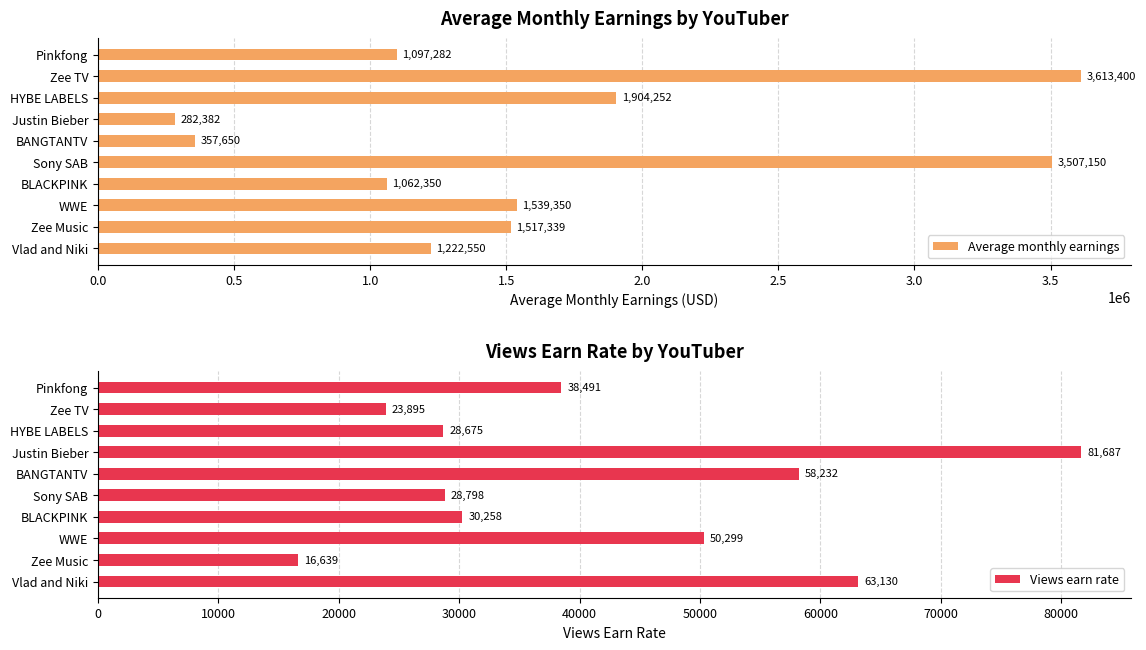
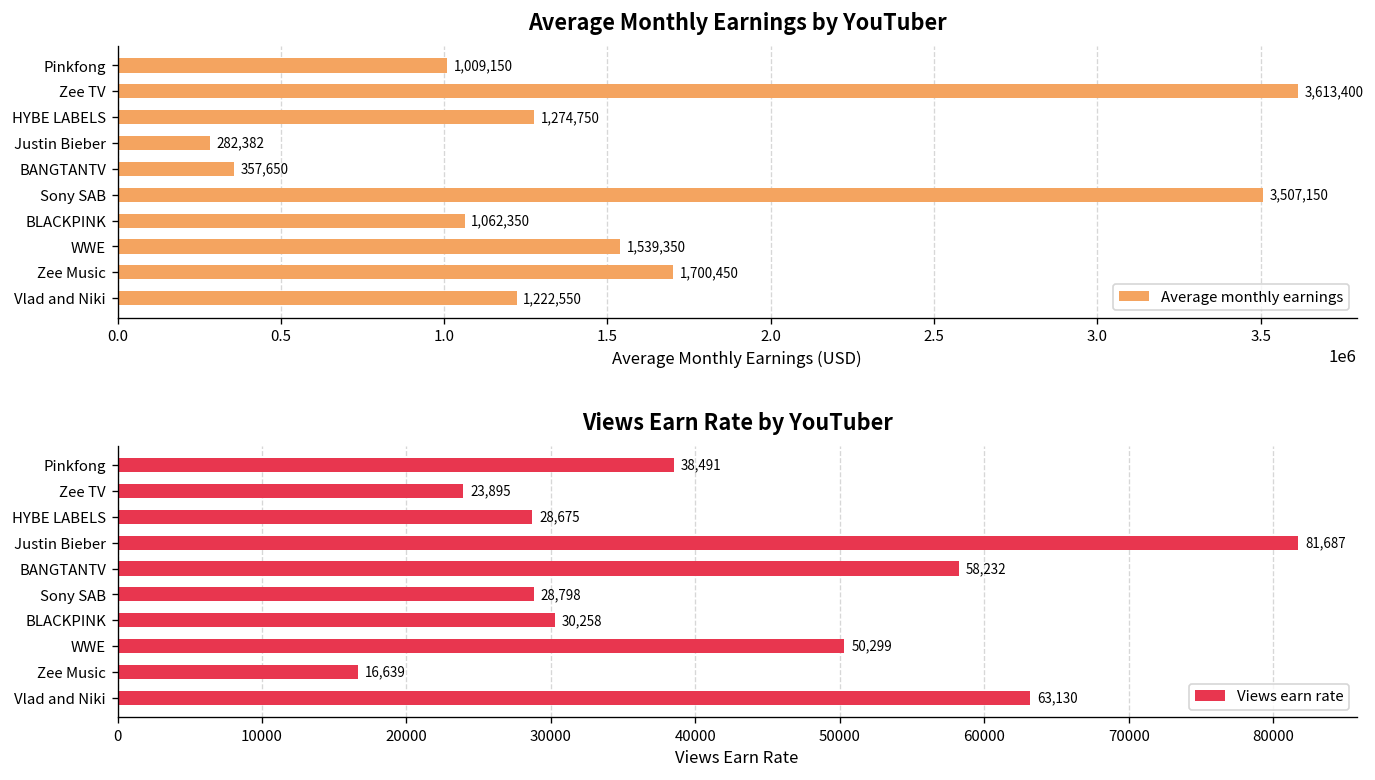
Average Monthly Earnings by YouTuber, Pinkfong: 1,097,282 -> 1,009,150
Average Monthly Earnings by YouTuber, HYBE LABELS: 1,904,252 -> 1,274,750
Average Monthly Earnings by YouTuber, Zee Music: 1,517,339 -> 1,700,450
